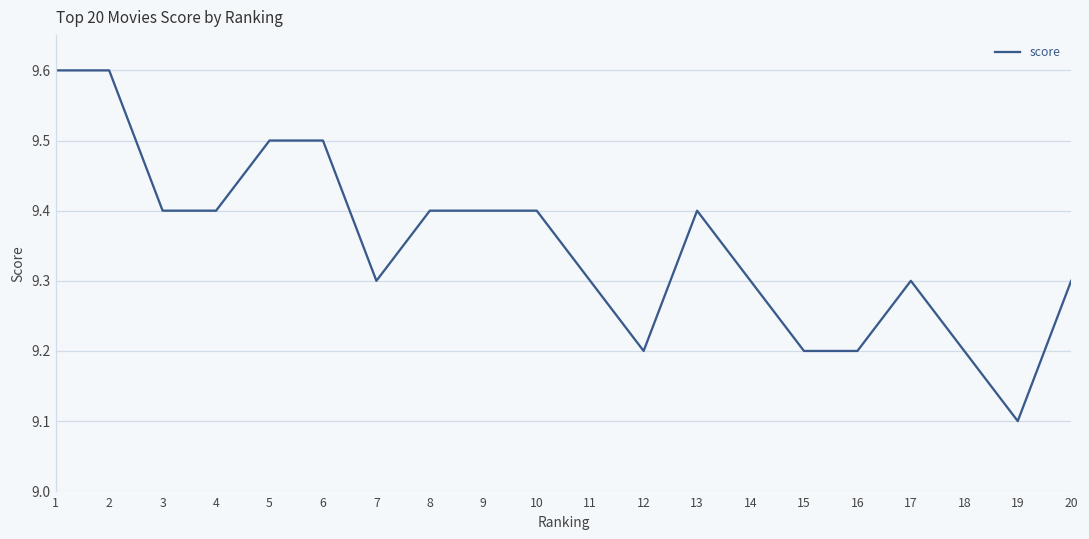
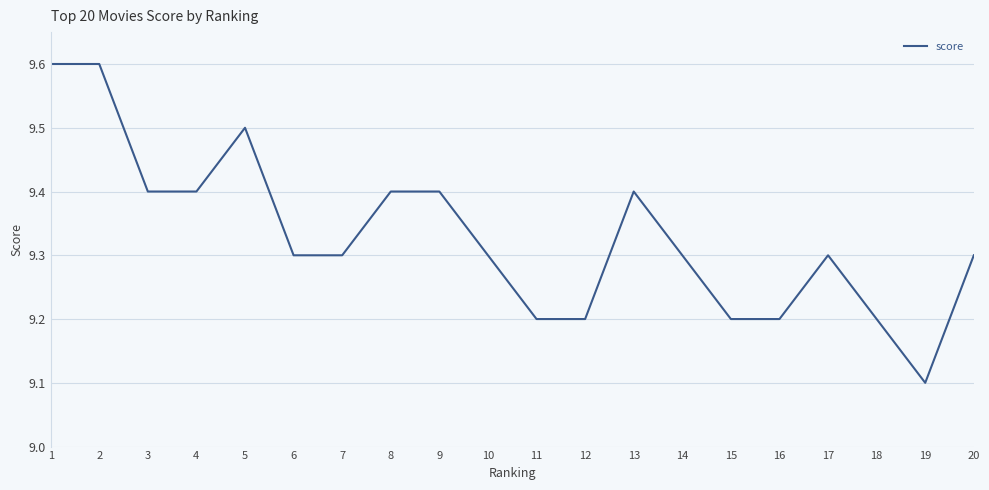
6: 9.5 -> 9.3
10: 9.4 -> 9.3
11: 9.3 -> 9.2
